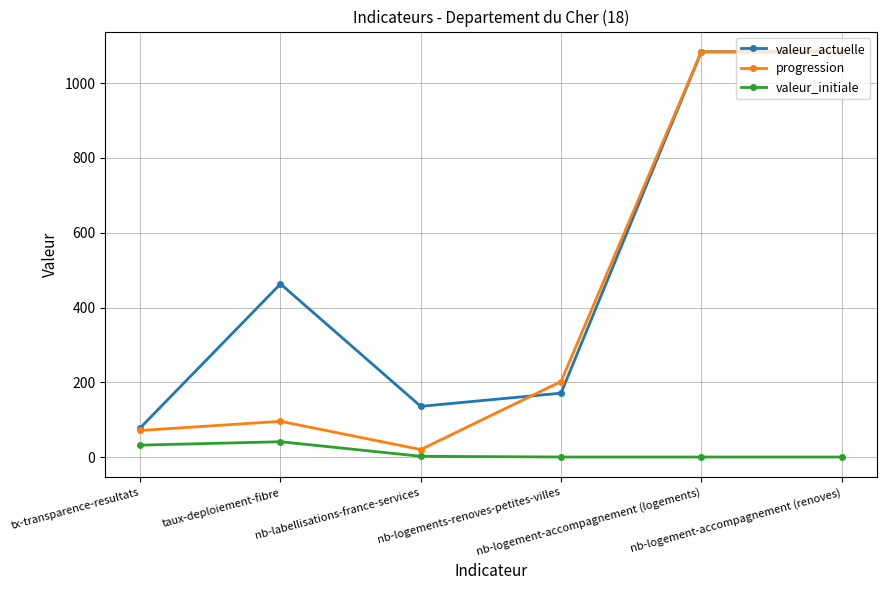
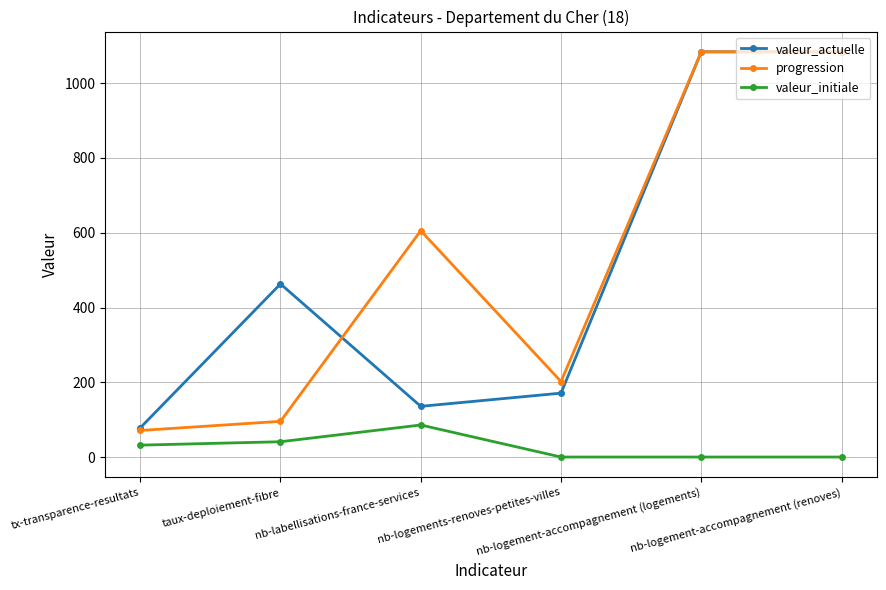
progression, nb-labellisations-france-services: 20 -> 610
valeur_initiale, nb-labellisations-france-services: 0 -> 90
